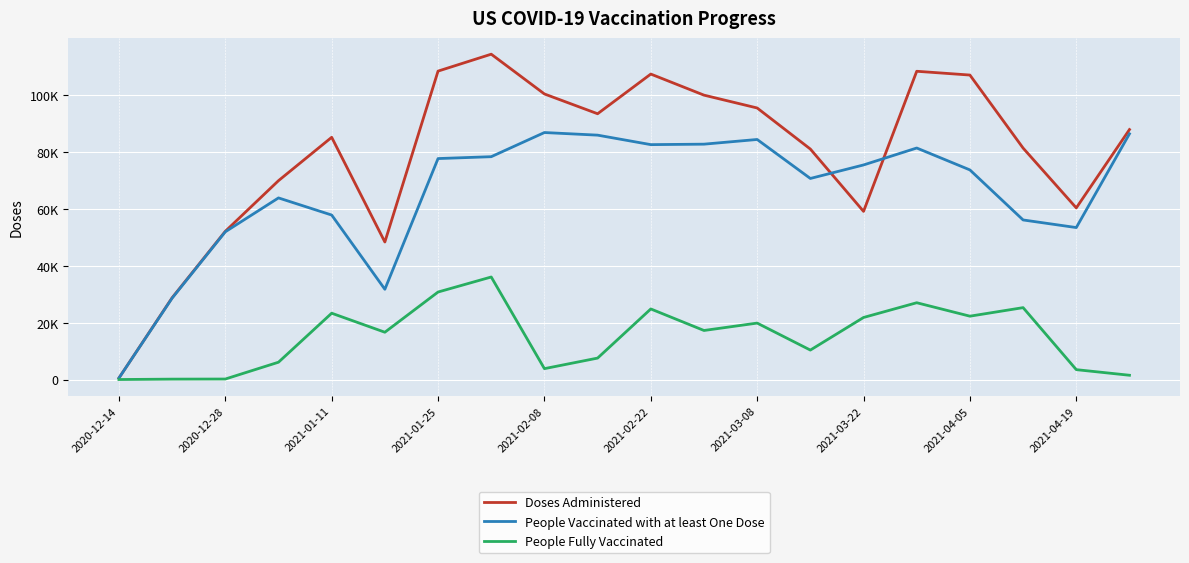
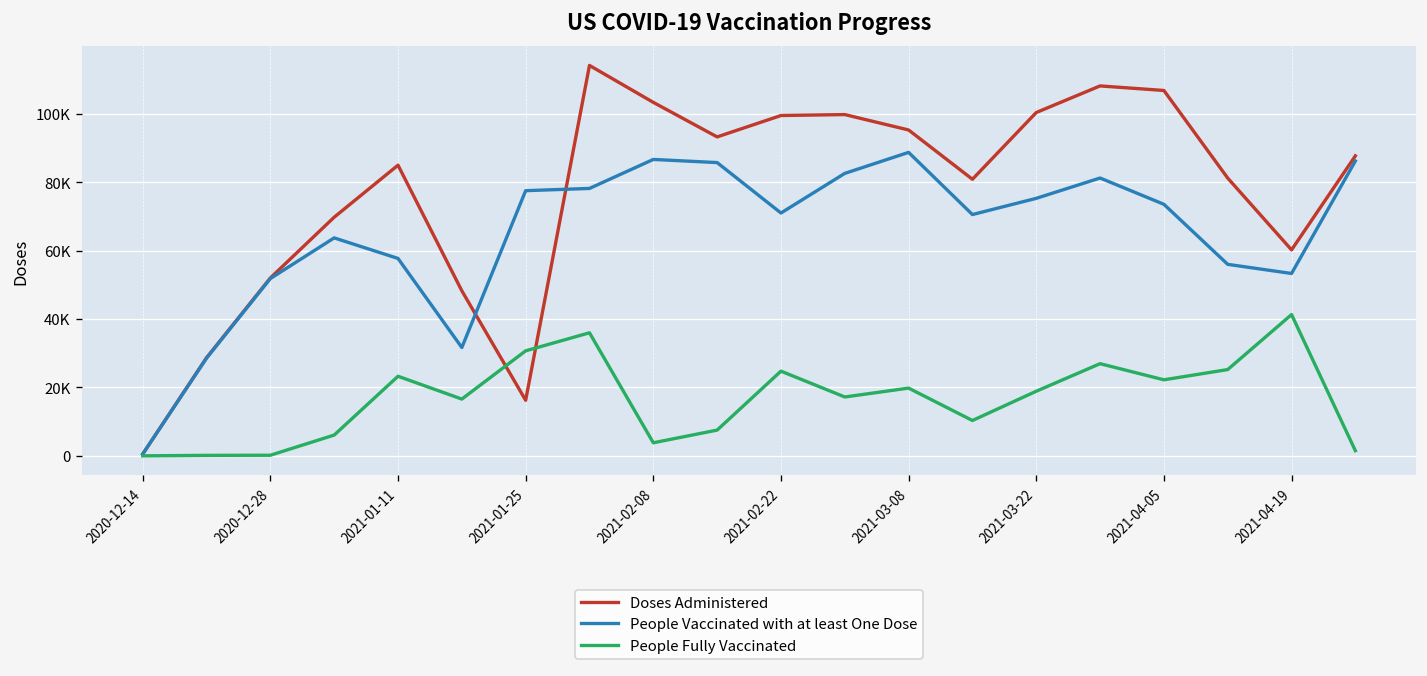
Doses Administered, 2021-01-25: 108000 -> 16000
Doses Administered, 2021-02-08: 100000 -> 103000
Doses Administered, 2021-02-22: 107000 -> 100000
People Vaccinated with at least One Dose, 2021-02-22: 82000 -> 71000
People Vaccinated with at least One Dose, 2021-03-08: 84000 -> 89000
Doses Administered, 2021-03-22: 59000 -> 100000
People Fully Vaccinated, 2021-03-22: 22000 -> 19000
People Fully Vaccinated, 2021-04-19: 3000 -> 41000
